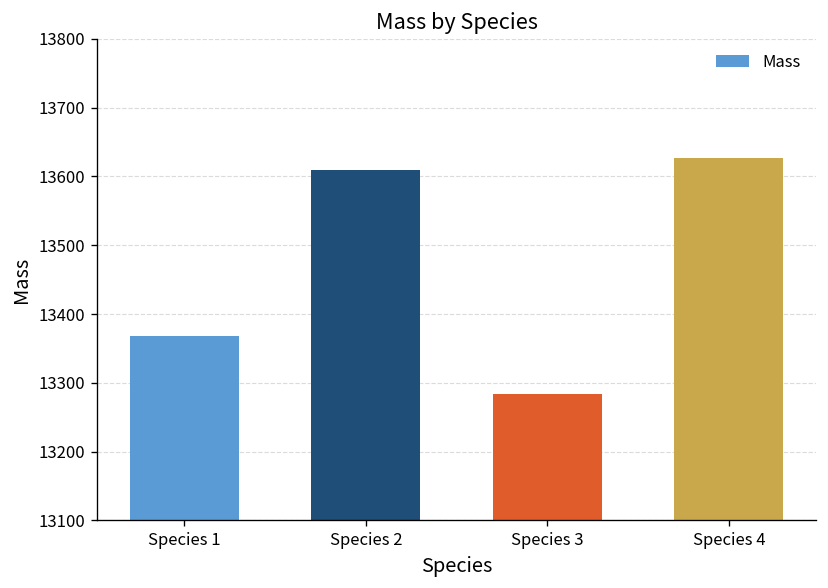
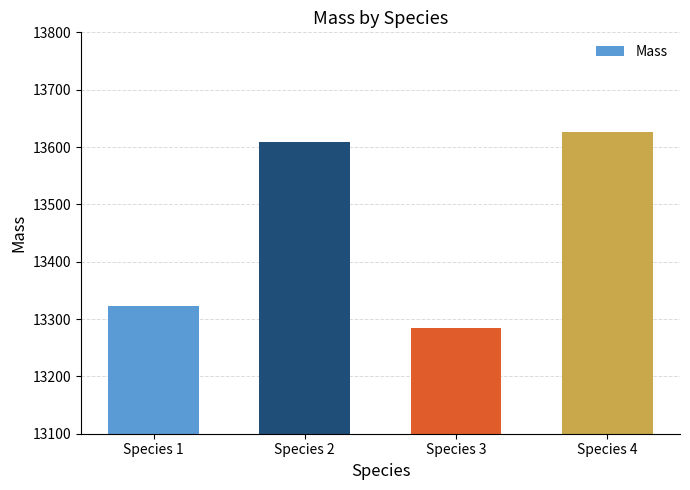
Species 1: 13370 -> 13320
